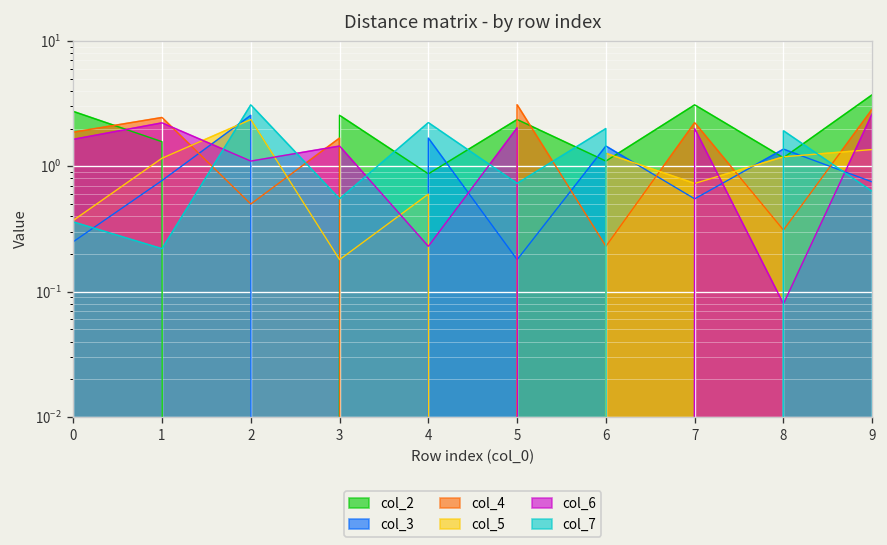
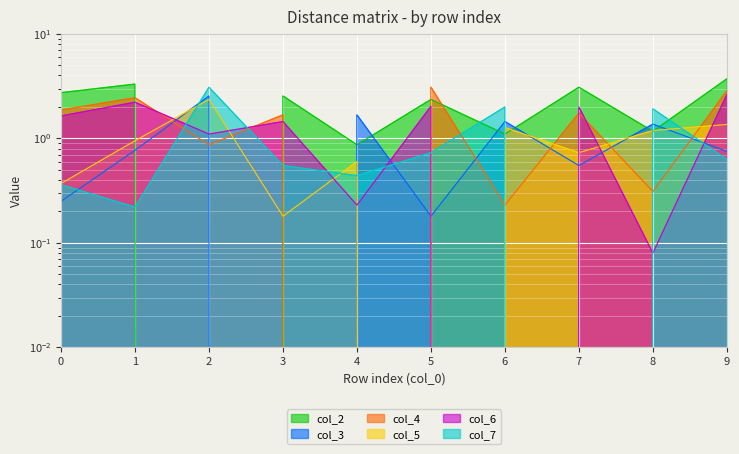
col_2, 1: 1.6 -> 3.3
col_5, 1: 1.2 -> 1.0
col_4, 2: 0.5 -> 0.9
col_7, 4: 2.2 -> 0.44
col_4, 7: 2.2 -> 1.8
